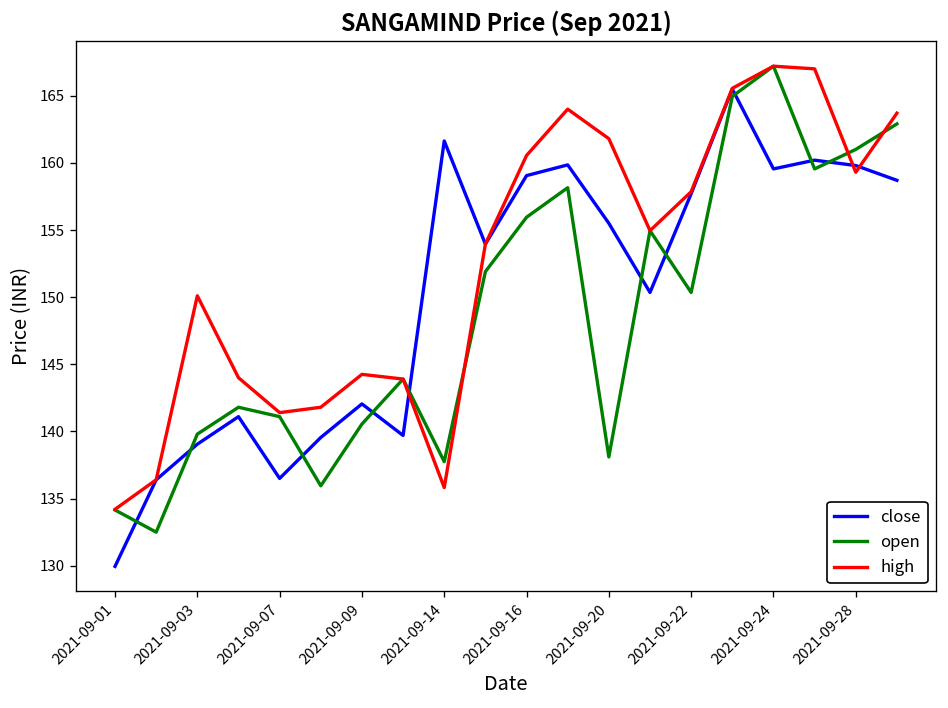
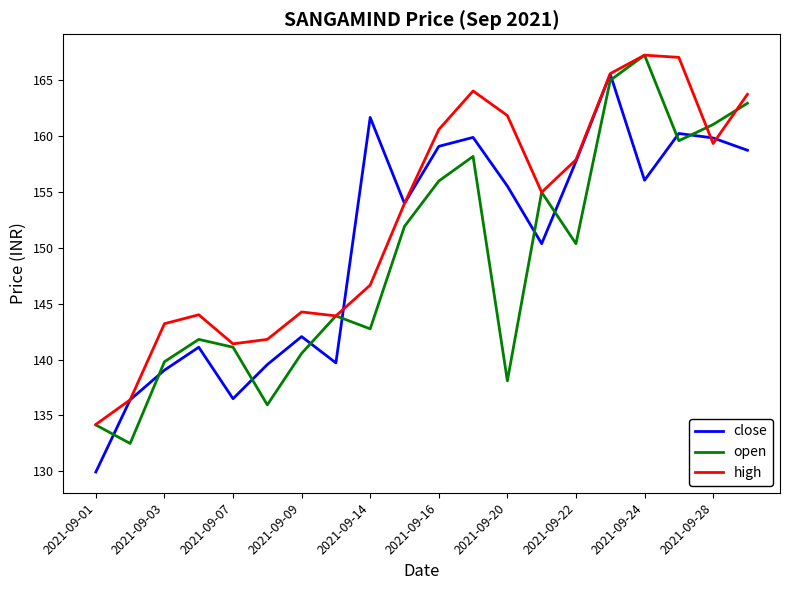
high, 2021-09-03: 150.1 -> 143.2
open, 2021-09-14: 137.8 -> 142.7
high, 2021-09-14: 135.8 -> 146.7
close, 2021-09-24: 159.6 -> 156.0
